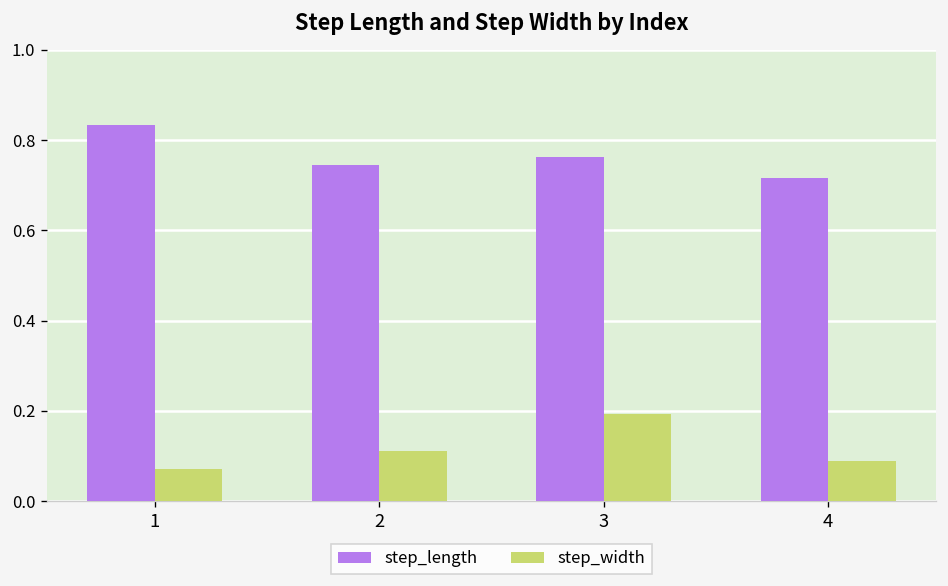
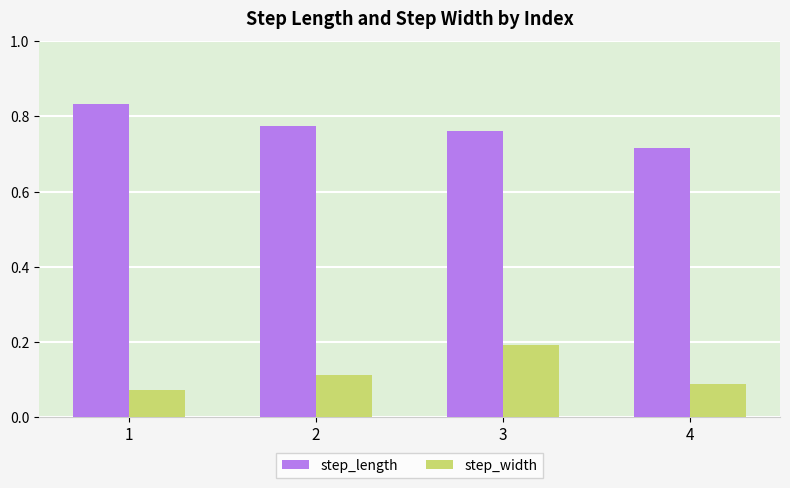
step_length, 2: 0.75 -> 0.77
